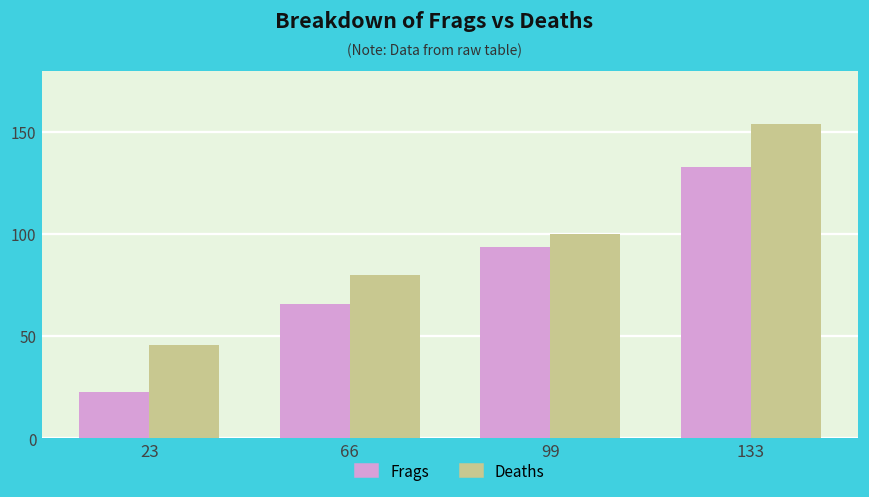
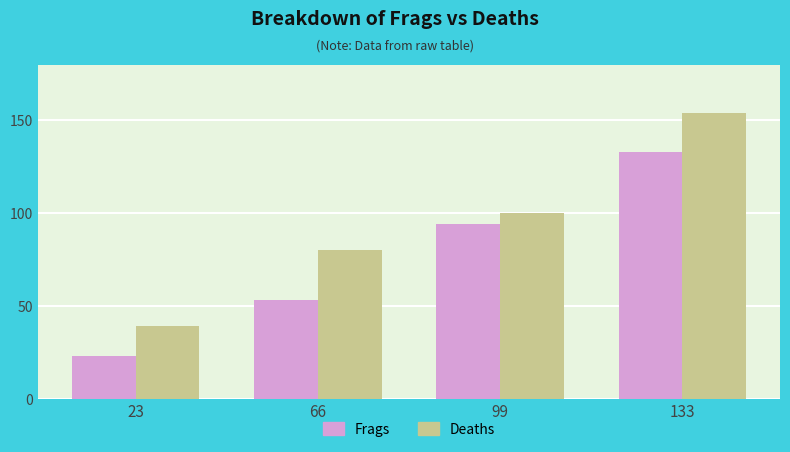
Deaths, 23: 46 -> 39
Frags, 66: 66 -> 53
